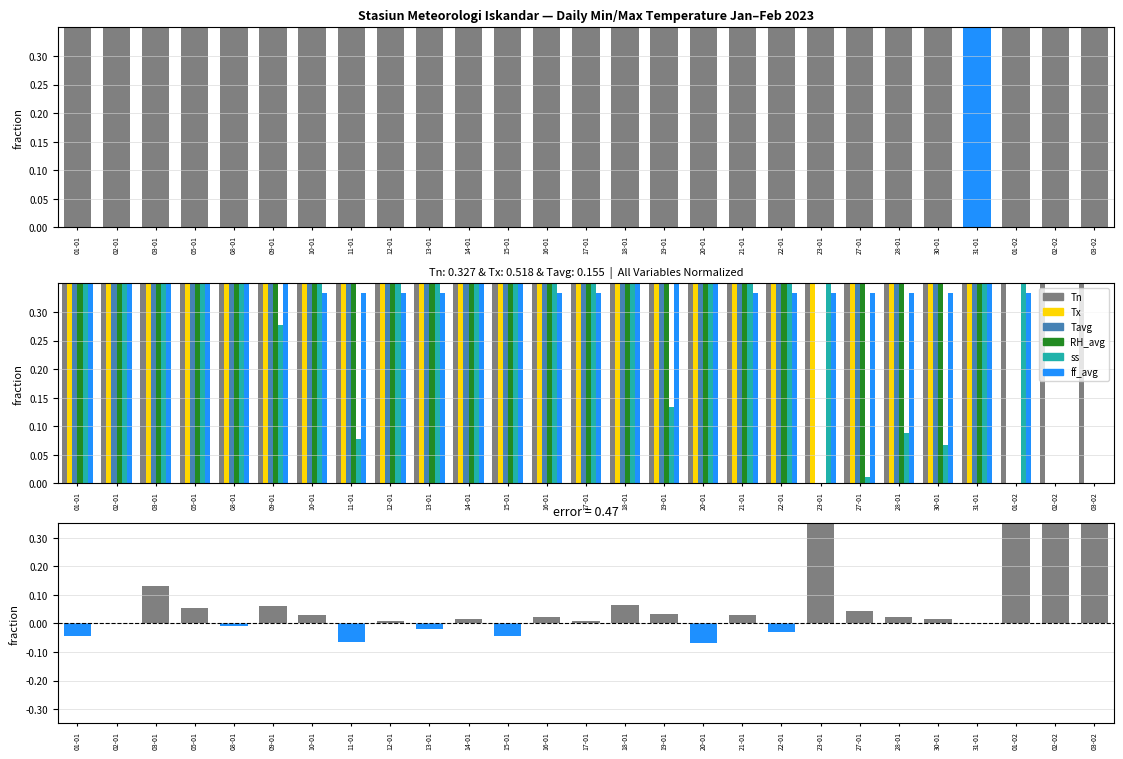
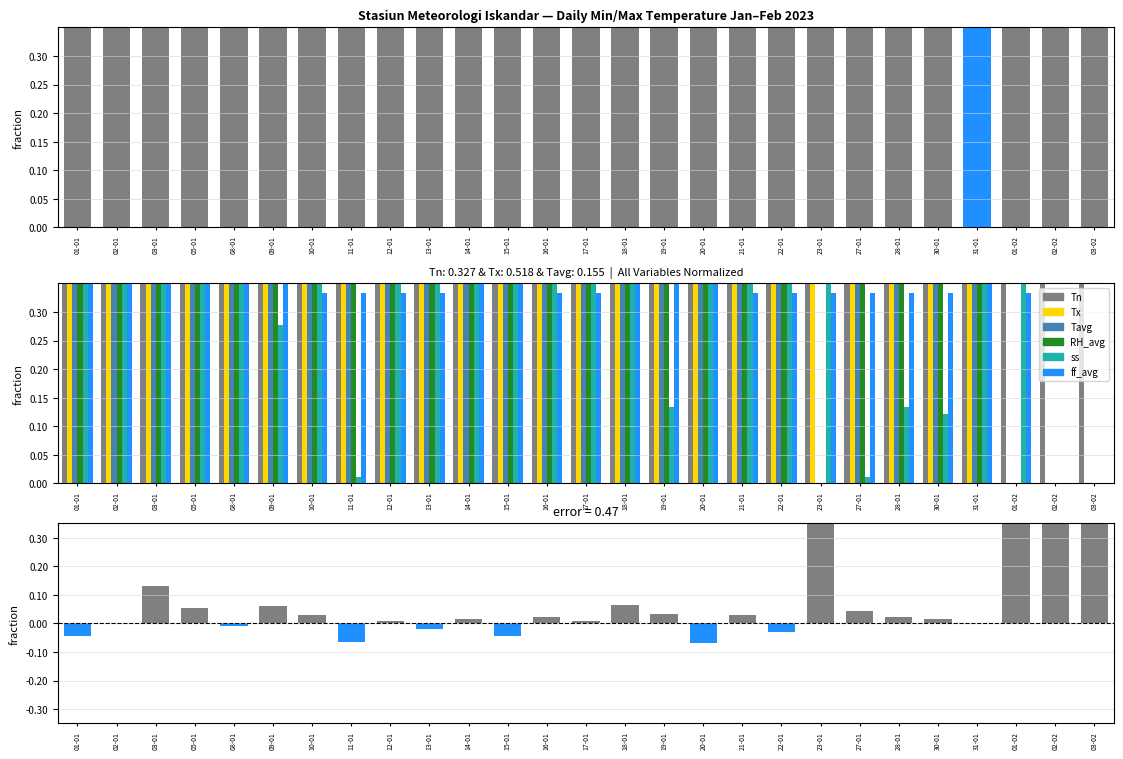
Tn: 0.327 & Tx: 0.518 & Tavg: 0.155 | All Variables Normalized, ss, 11-01: 0.08 -> 0.01
Tn: 0.327 & Tx: 0.518 & Tavg: 0.155 | All Variables Normalized, ss, 28-01: 0.09 -> 0.13
Tn: 0.327 & Tx: 0.518 & Tavg: 0.155 | All Variables Normalized, ss, 30-01: 0.07 -> 0.12
